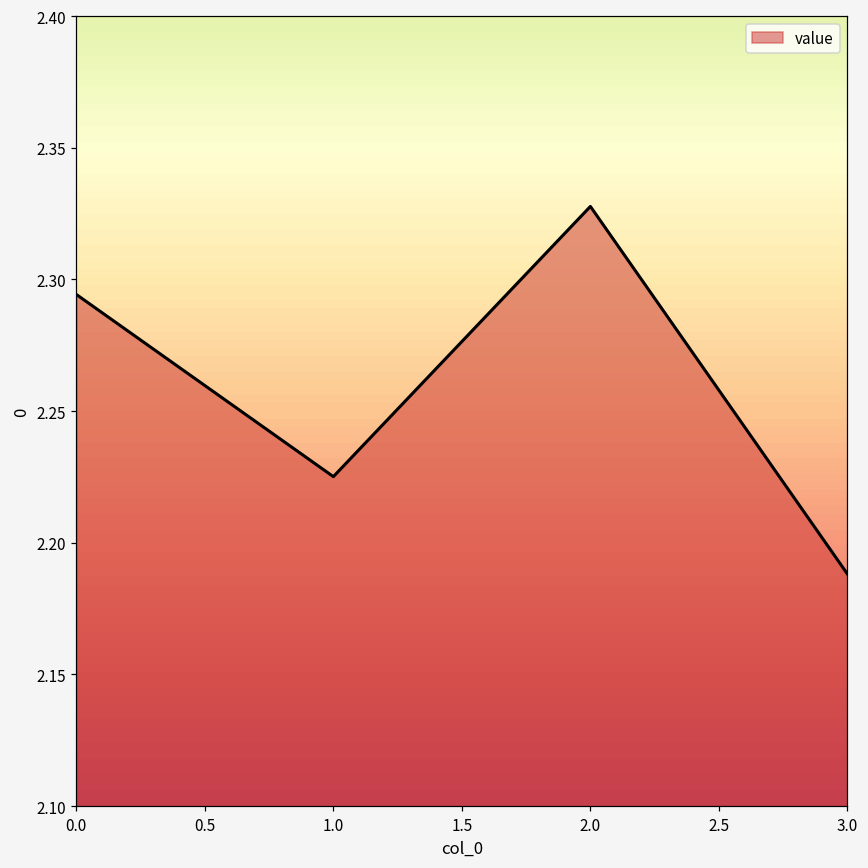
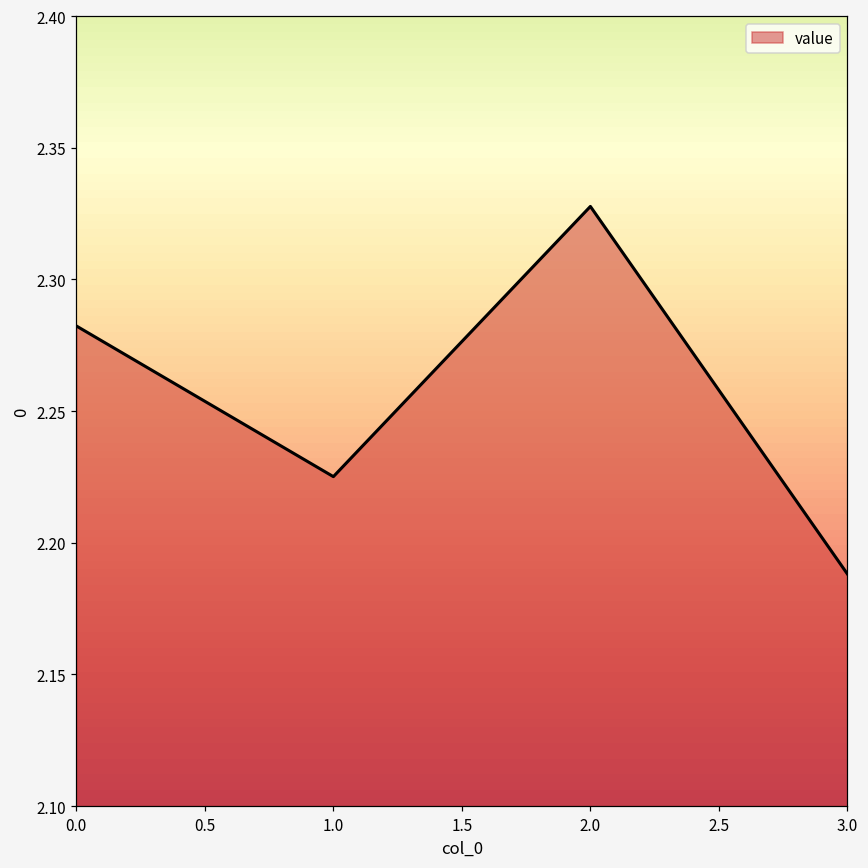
0.0: 2.294 -> 2.282
